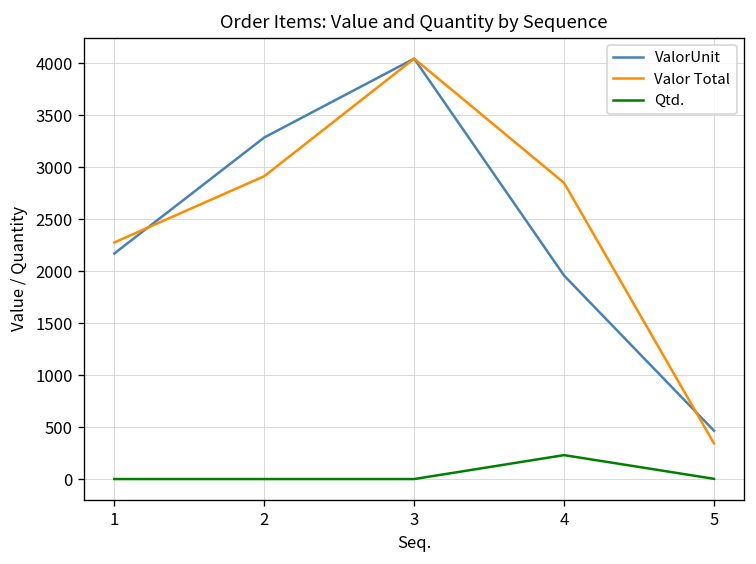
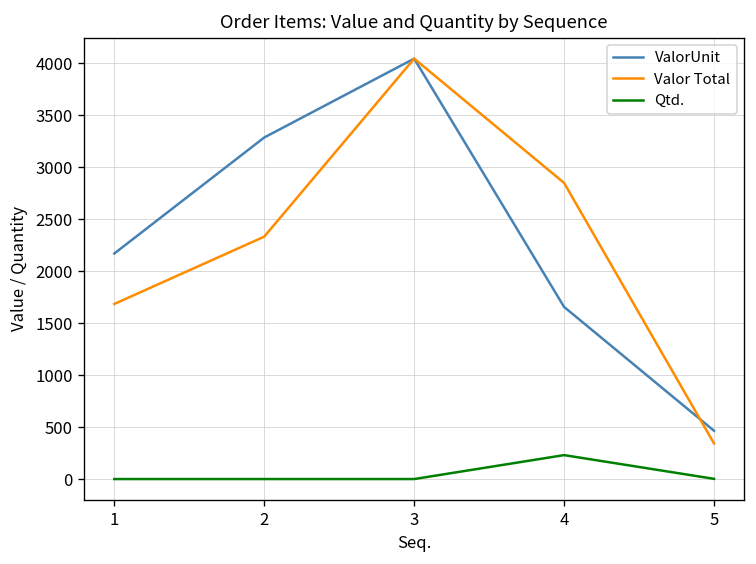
Valor Total, 1: 2300 -> 1700
Valor Total, 2: 2900 -> 2300
ValorUnit, 4: 2000 -> 1700
